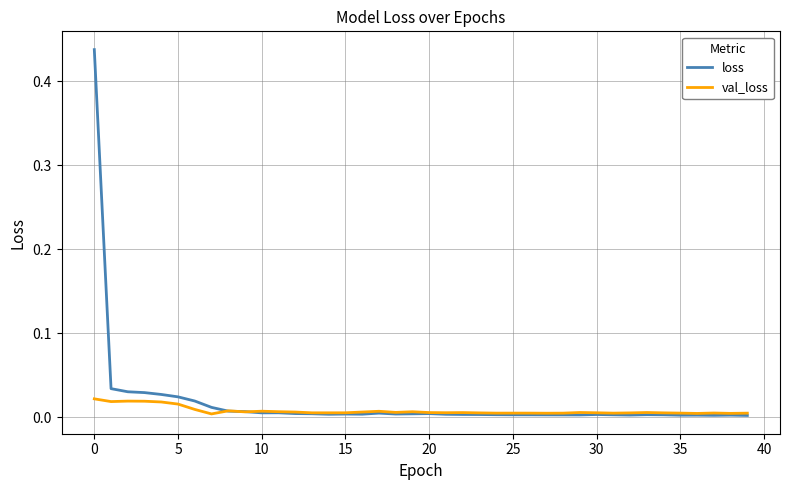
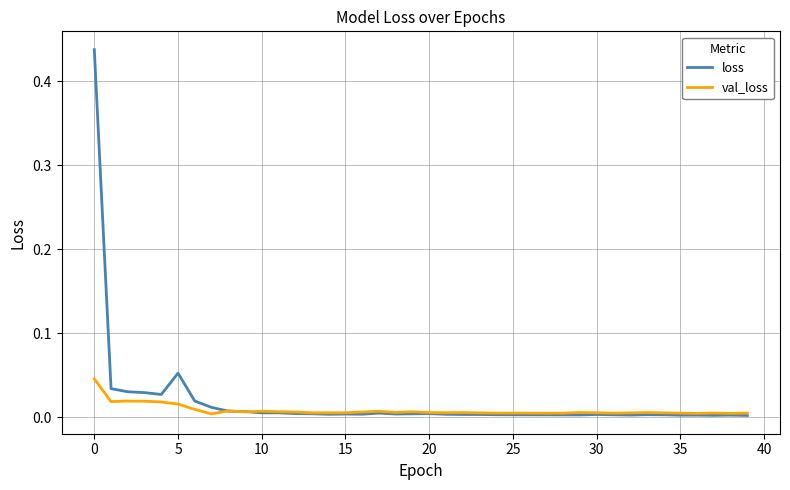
val_loss, 0: 0.02 -> 0.05
loss, 5: 0.02 -> 0.05
